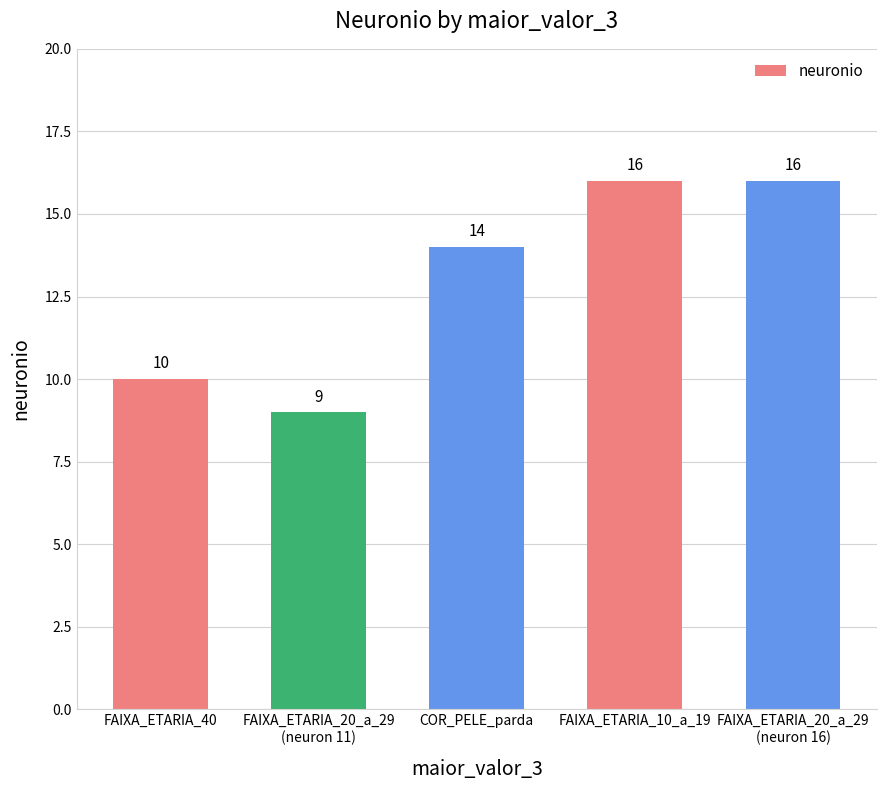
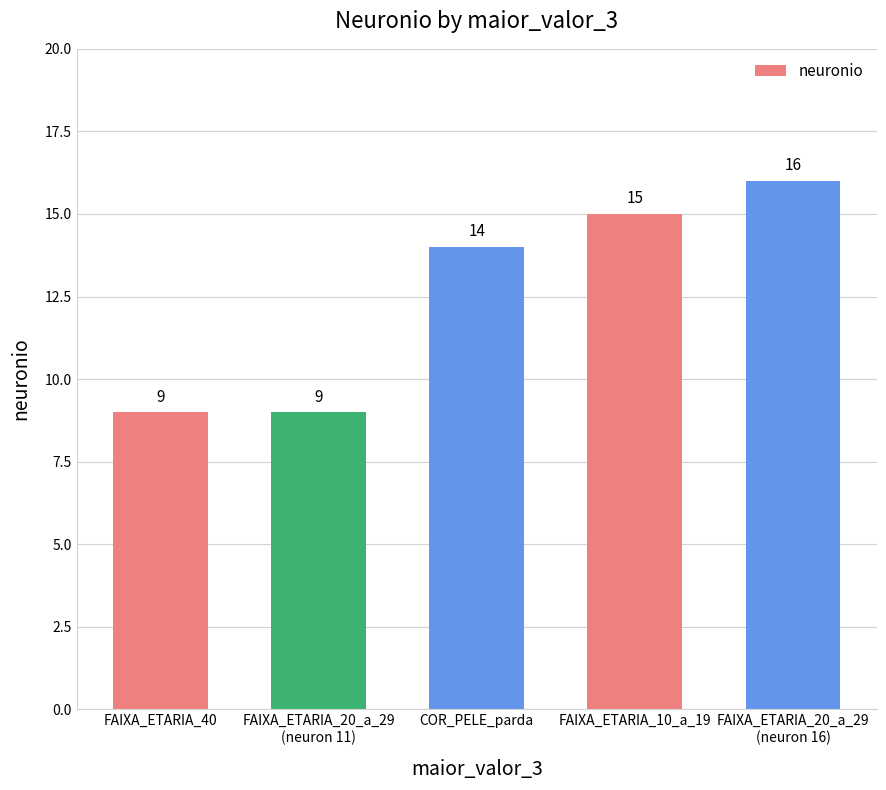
FAIXA_ETARIA_40: 10 -> 9
FAIXA_ETARIA_10_a_19: 16 -> 15
